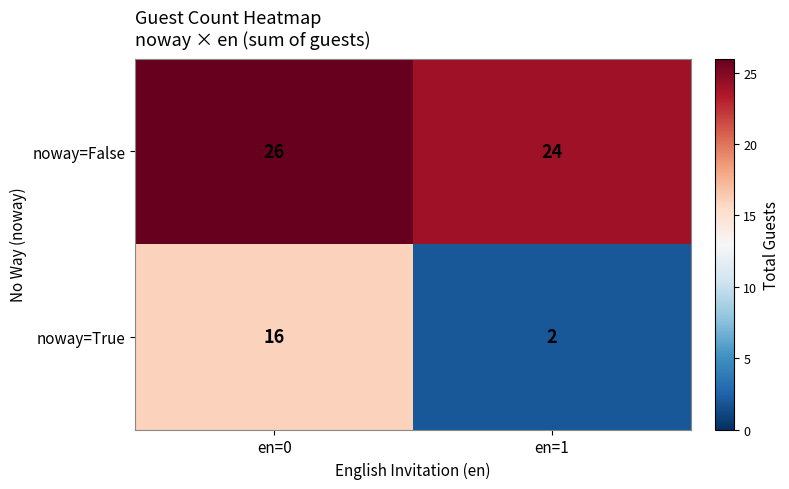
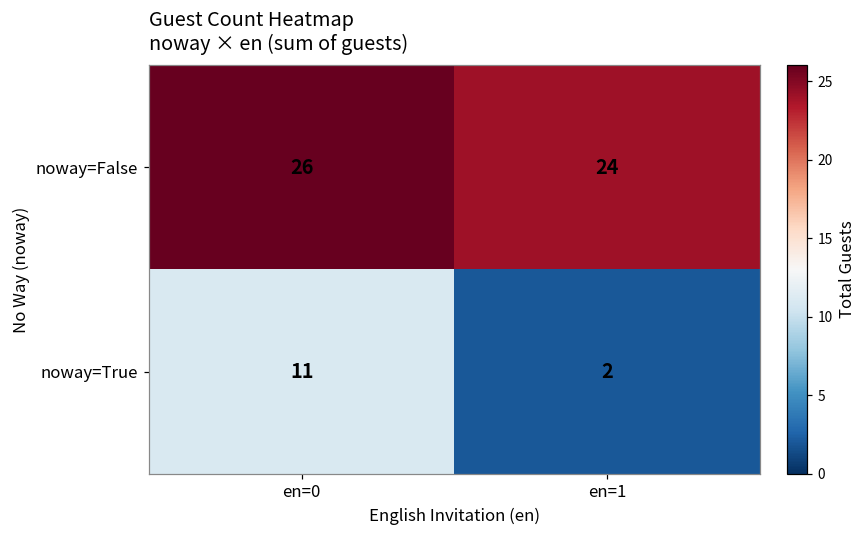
noway=True, en=0: 16 -> 11
